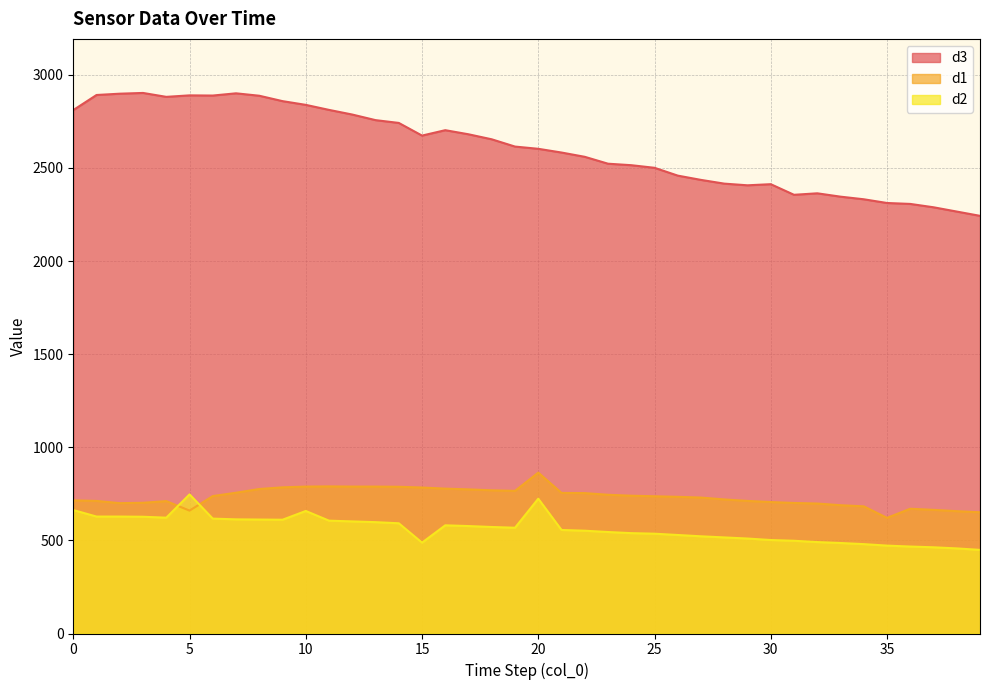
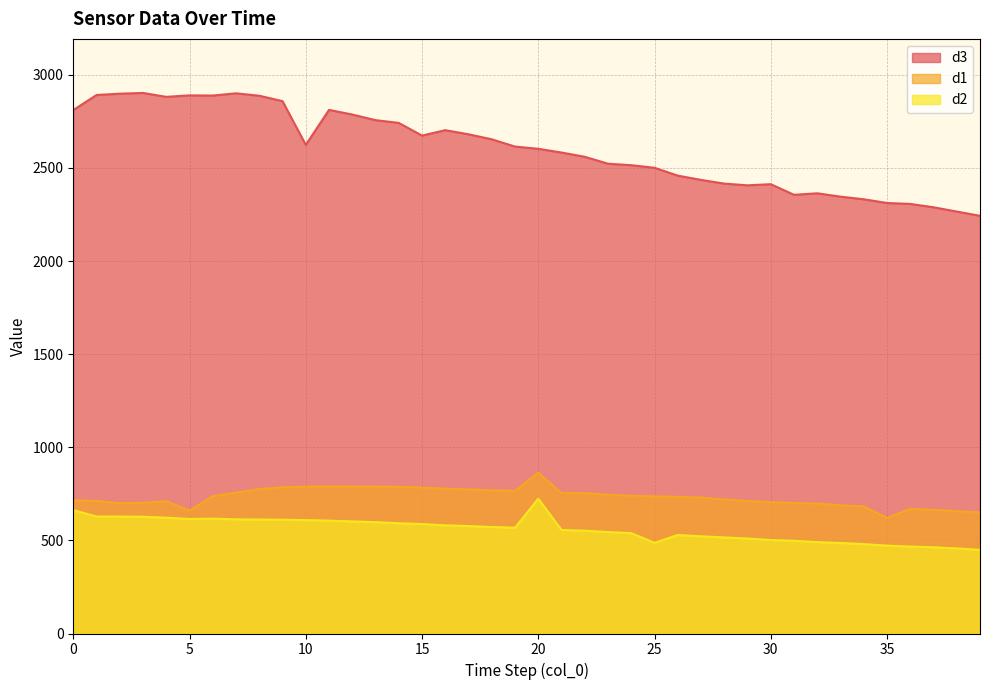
d2, 5: 750 -> 620
d3, 10: 2840 -> 2620
d2, 10: 660 -> 610
d2, 15: 490 -> 590
d2, 25: 540 -> 490
